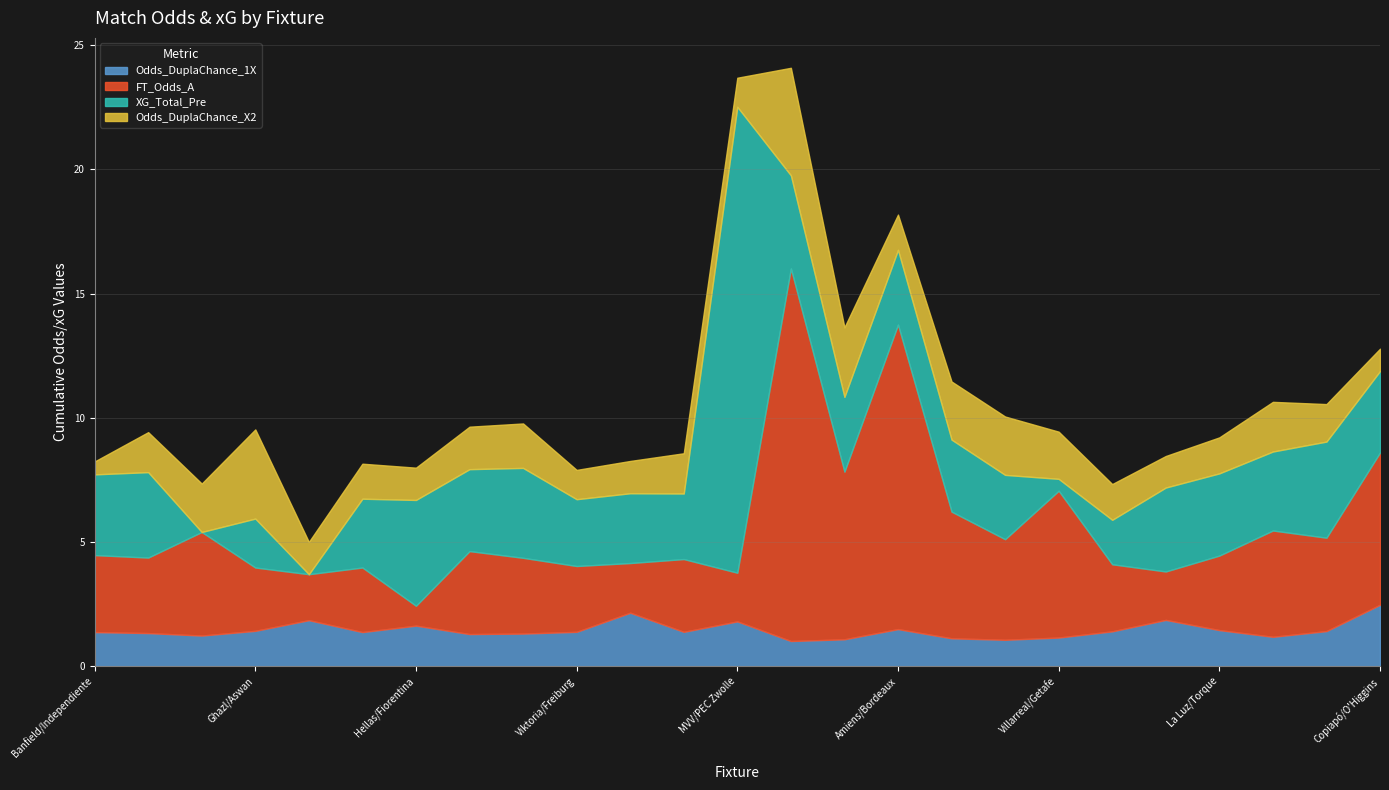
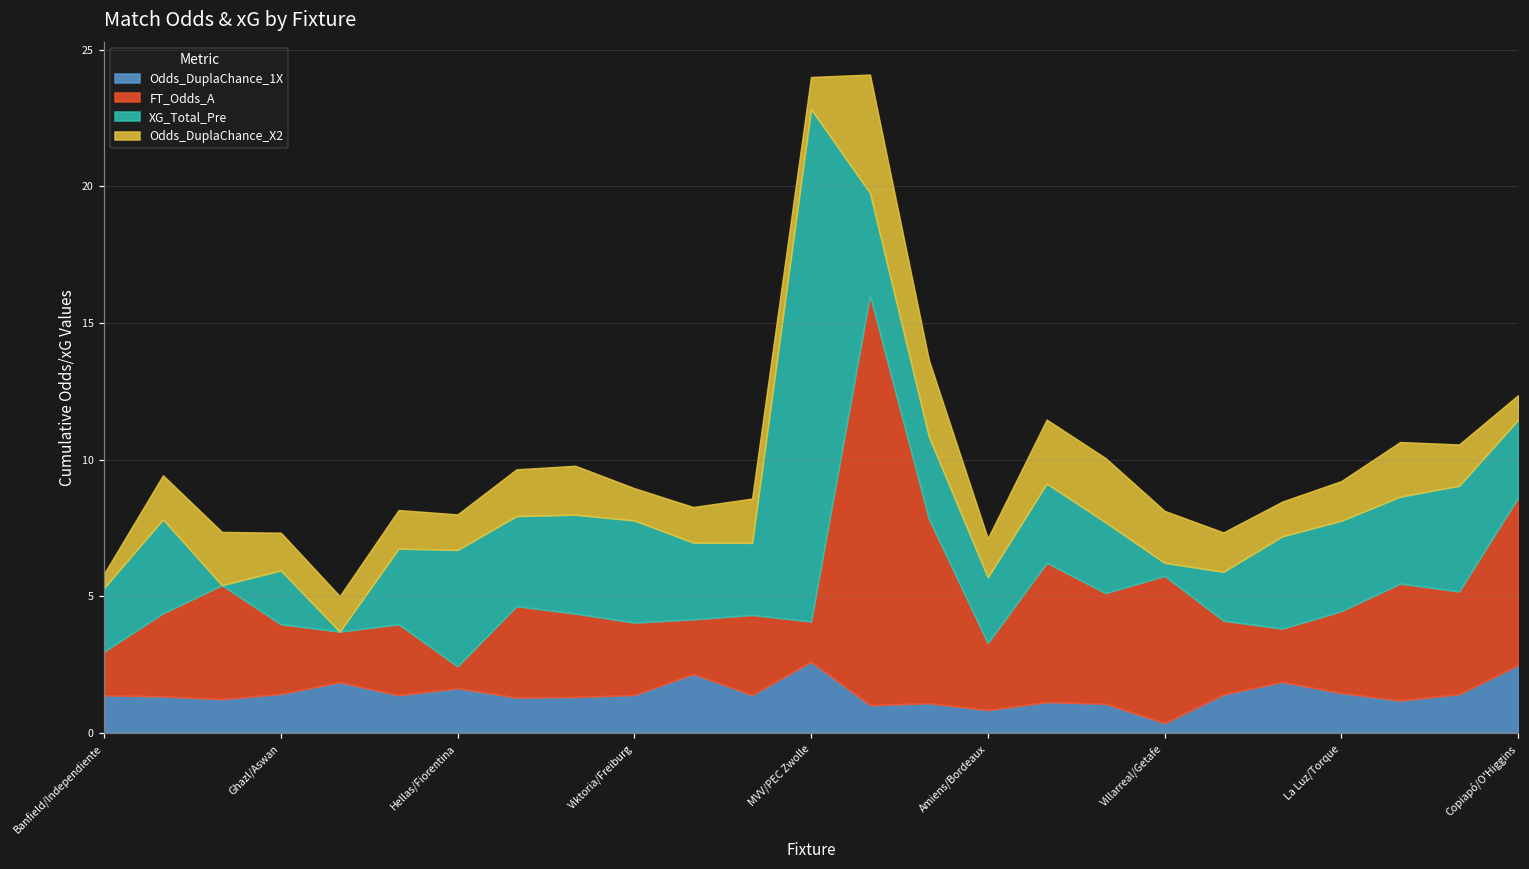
FT_Odds_A, Banfield/Independiente: 3.1 -> 1.6
XG_Total_Pre, Banfield/Independiente: 3.3 -> 2.3
Odds_DuplaChance_X2, Ghazl/Aswan: 3.6 -> 1.4
XG_Total_Pre, Viktoria/Freiburg: 2.7 -> 3.7
Odds_DuplaChance_1X, MVV/PEC Zwolle: 1.8 -> 2.6
FT_Odds_A, MVV/PEC Zwolle: 2.0 -> 1.5
Odds_DuplaChance_1X, Amiens/Bordeaux: 1.5 -> 0.8
FT_Odds_A, Amiens/Bordeaux: 12.3 -> 2.5
XG_Total_Pre, Amiens/Bordeaux: 3.0 -> 2.4
Odds_DuplaChance_1X, Villarreal/Getafe: 1.2 -> 0.4
FT_Odds_A, Villarreal/Getafe: 5.9 -> 5.4
XG_Total_Pre, Copiapó/O'Higgins: 3.3 -> 2.8
